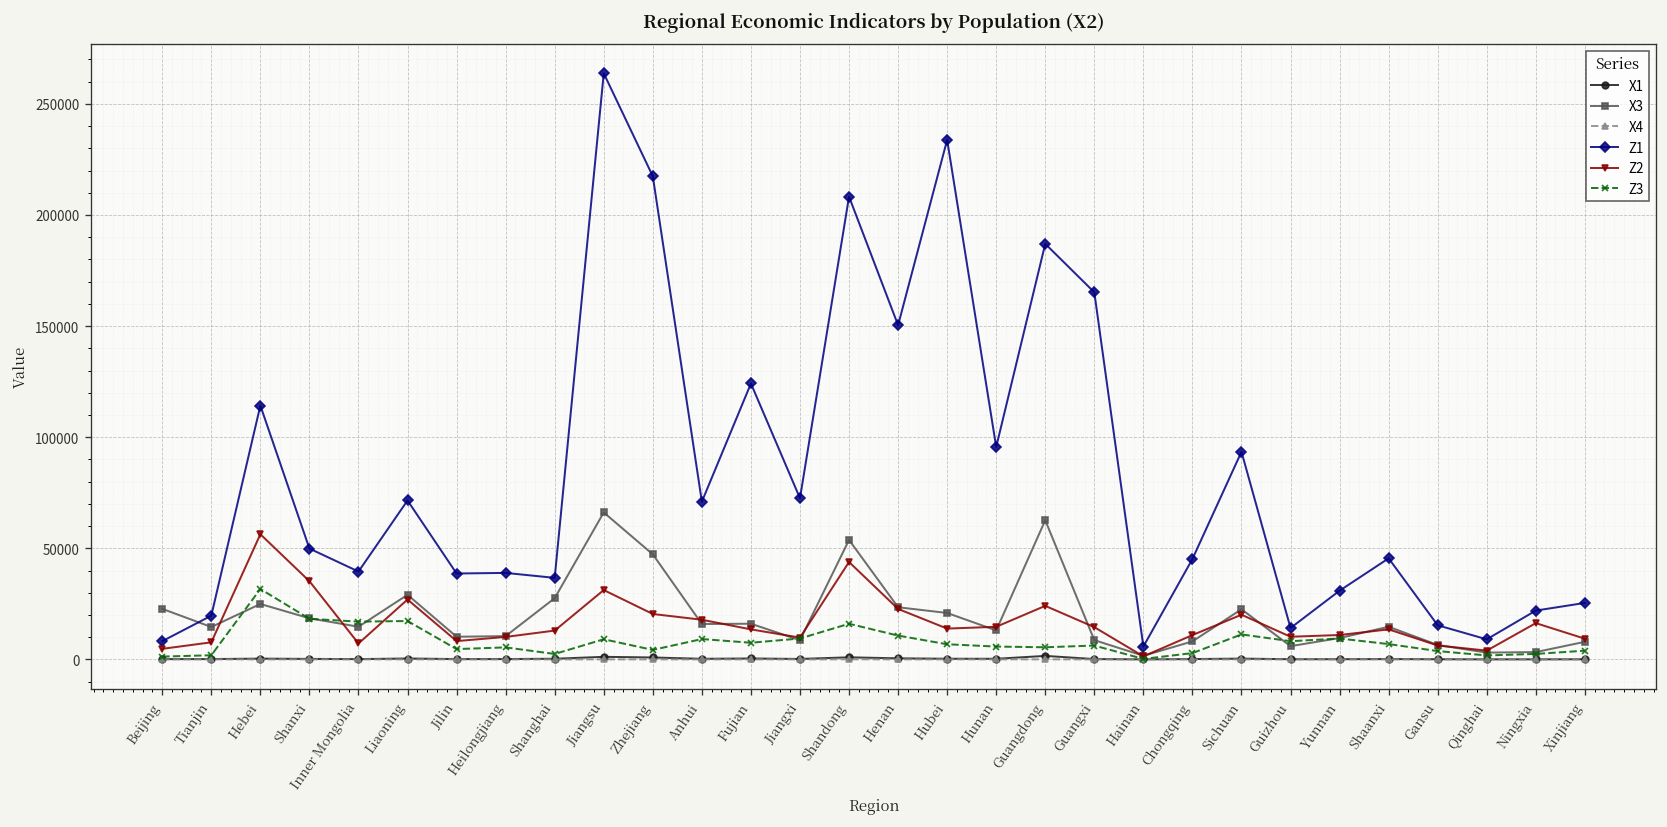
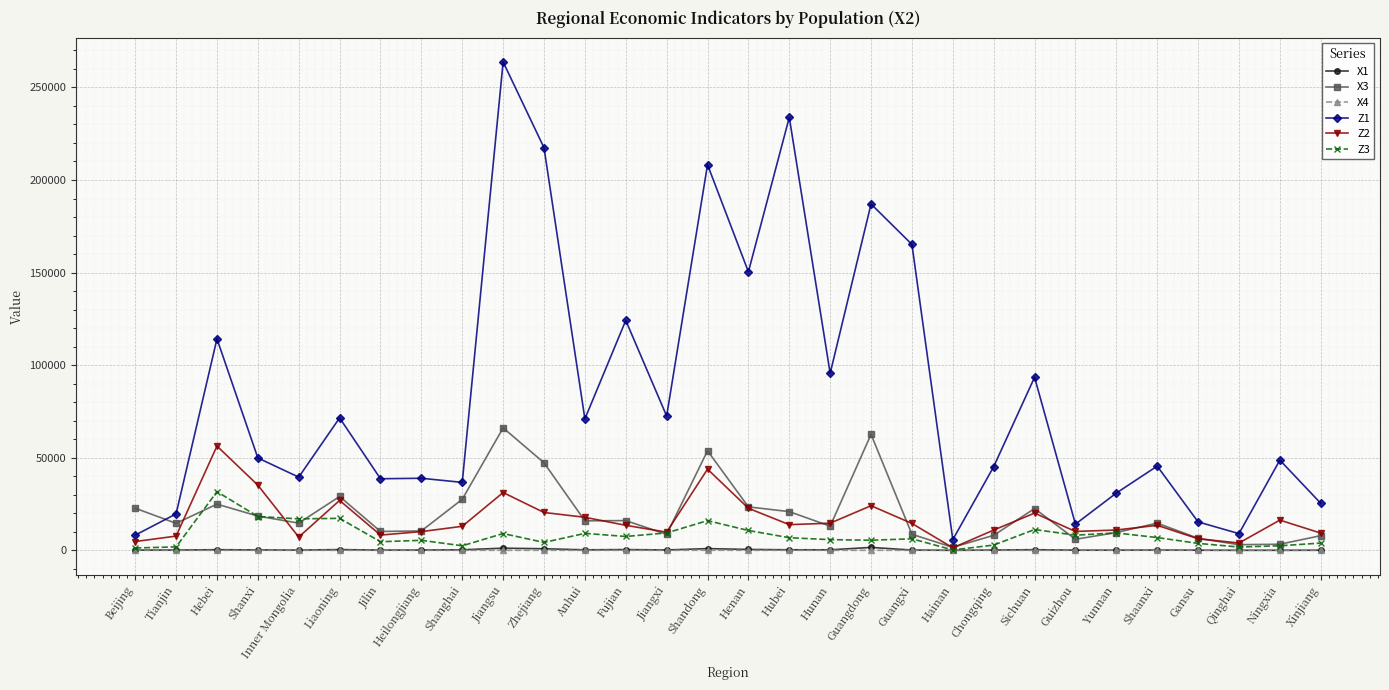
Z1, Ningxia: 22000 -> 49000
